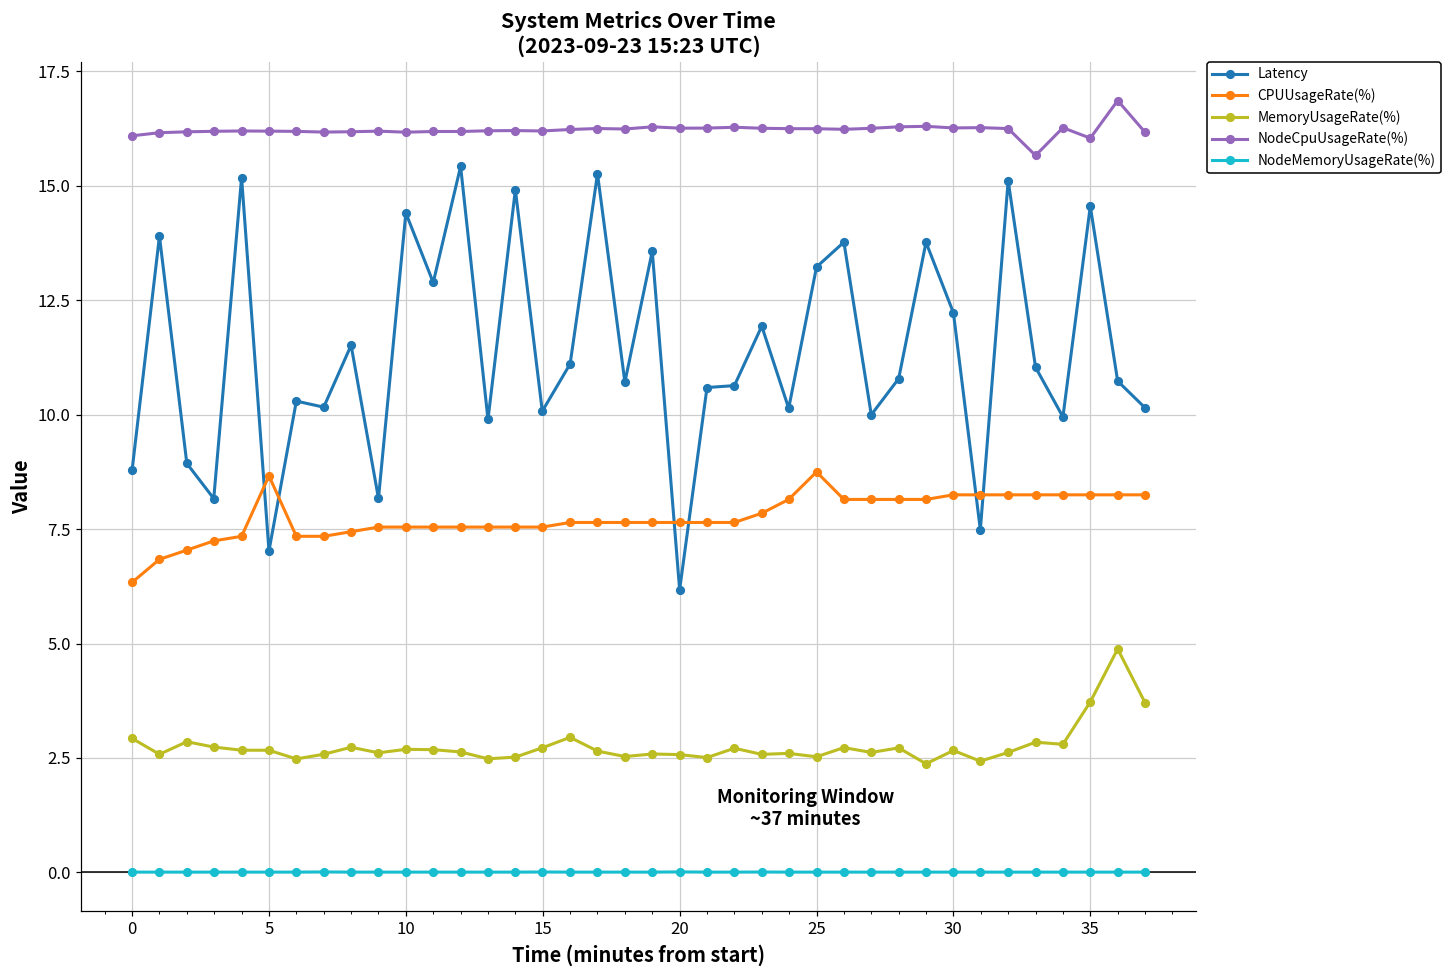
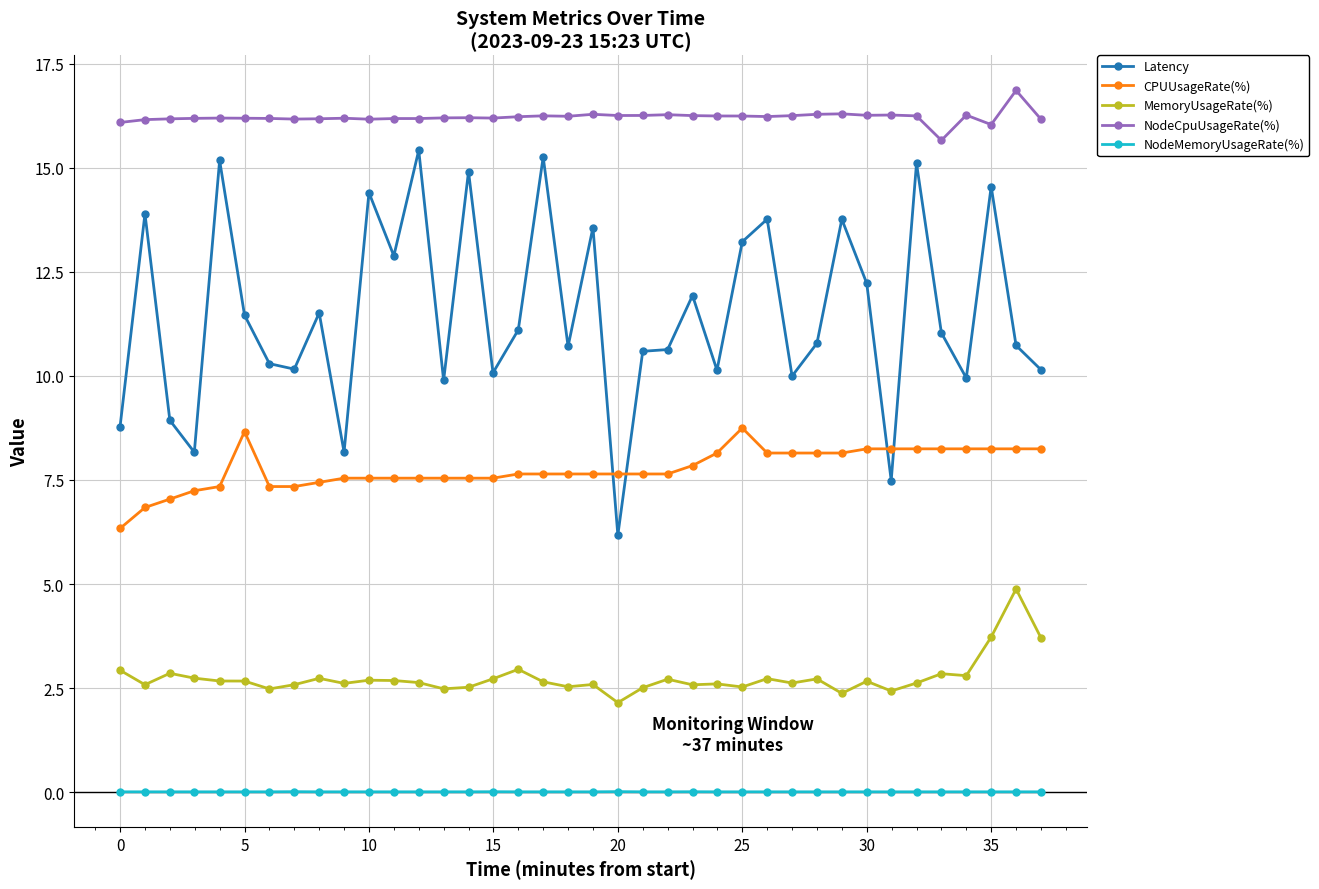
Latency, 5: 7.0 -> 11.5
MemoryUsageRate(%), 20: 2.6 -> 2.1
